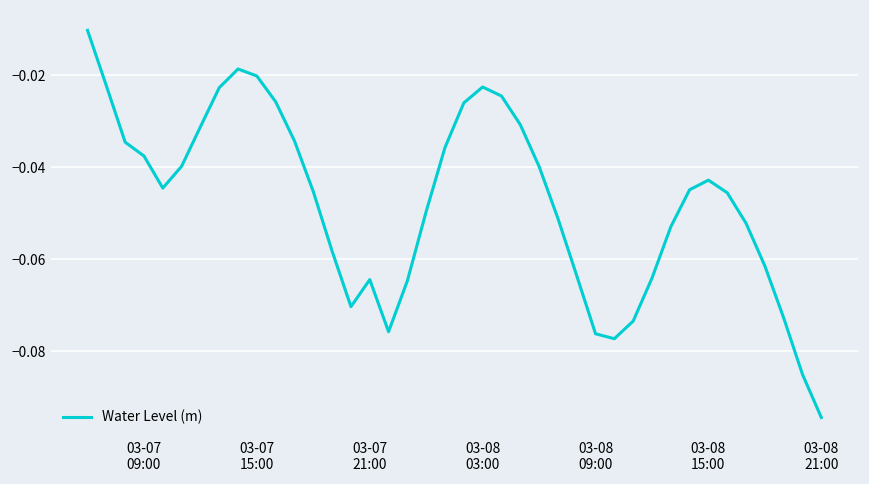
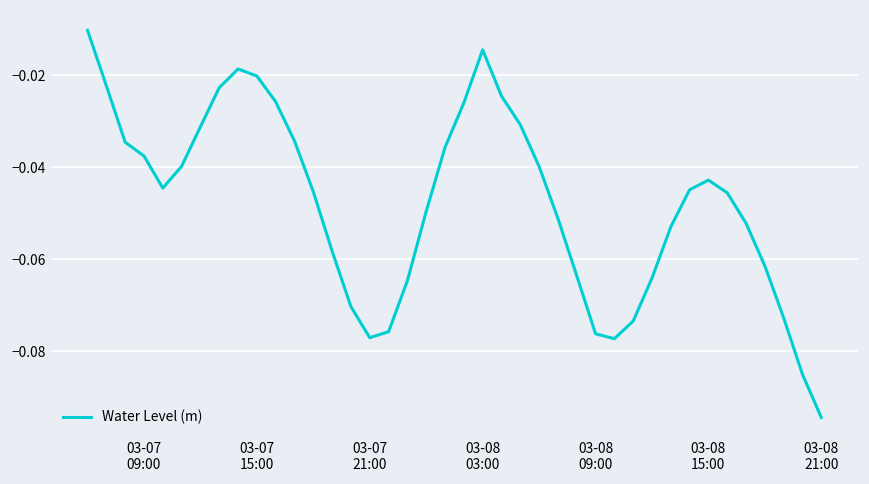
03-07 21:00: -0.064 -> -0.077
03-08 03:00: -0.023 -> -0.014
